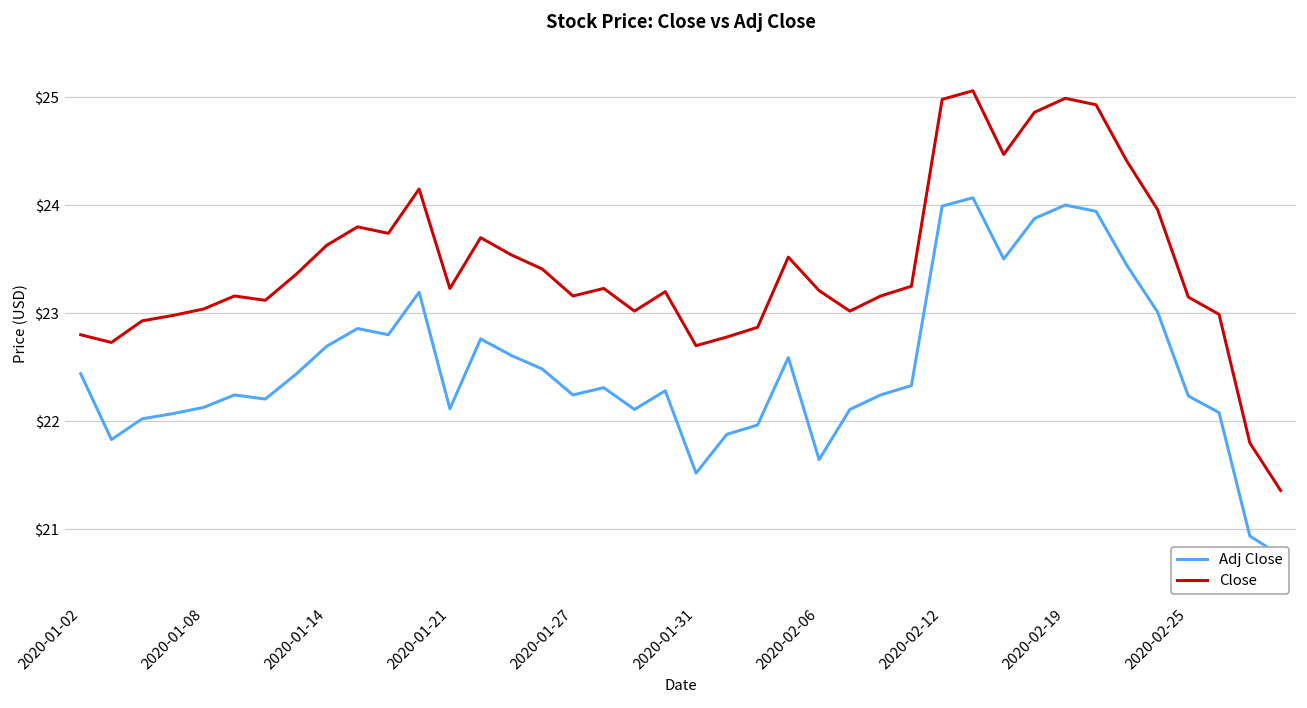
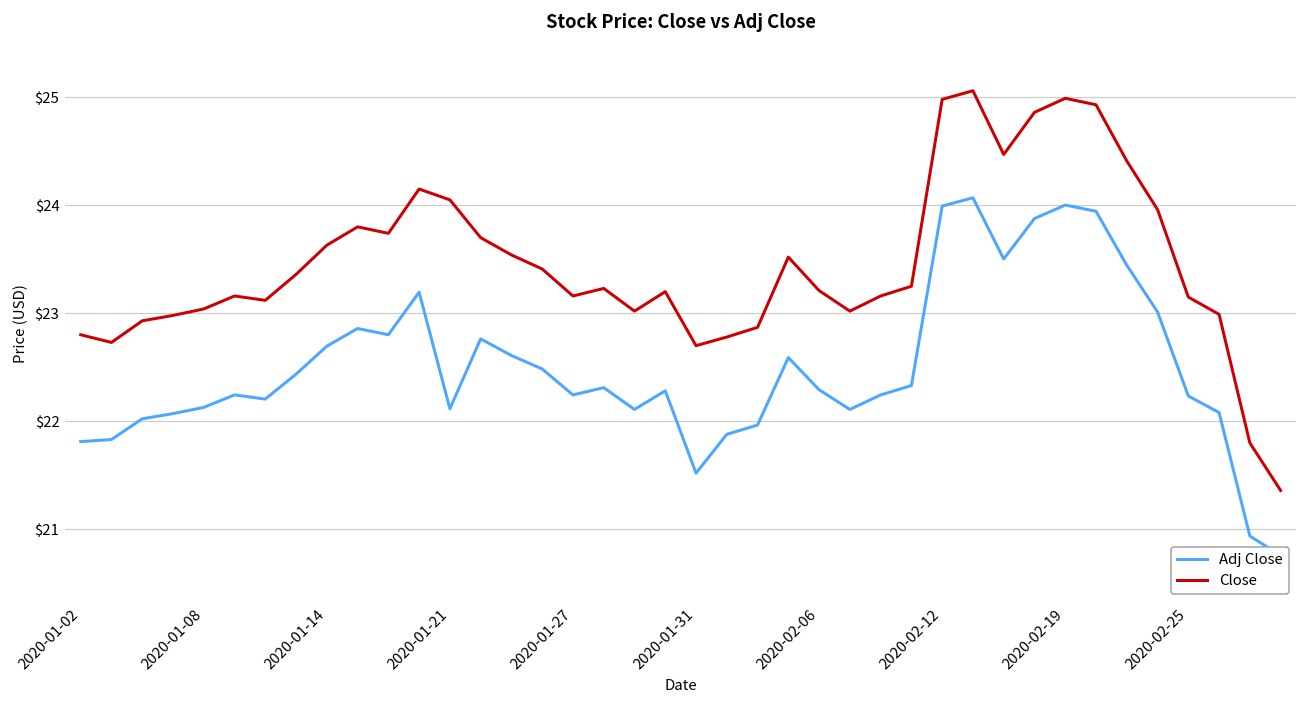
Adj Close, 2020-01-02: $22.4 -> $21.8
Close, 2020-01-21: $23.2 -> $24.0
Adj Close, 2020-02-06: $21.6 -> $22.3
